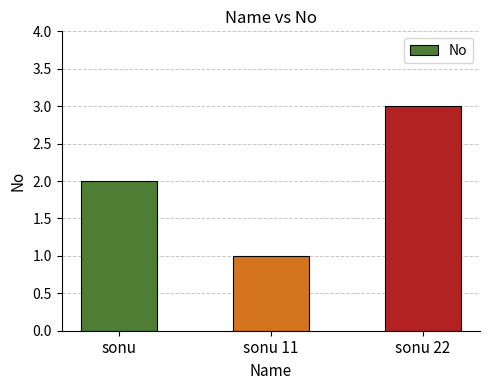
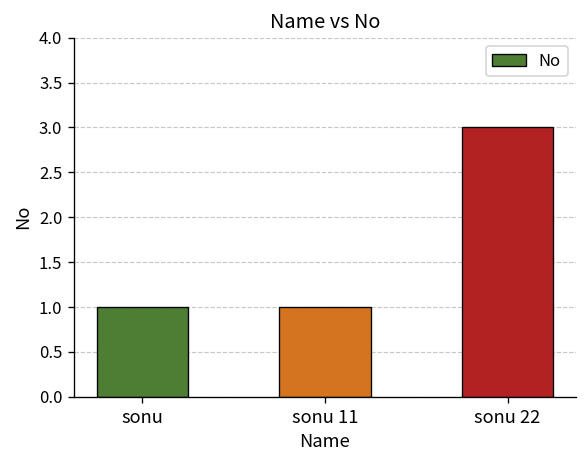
sonu: 2 -> 1
